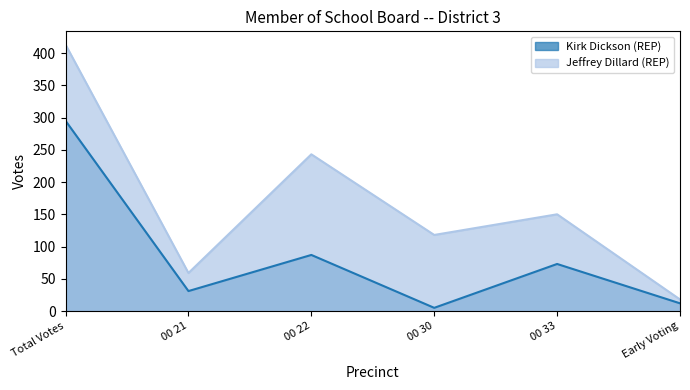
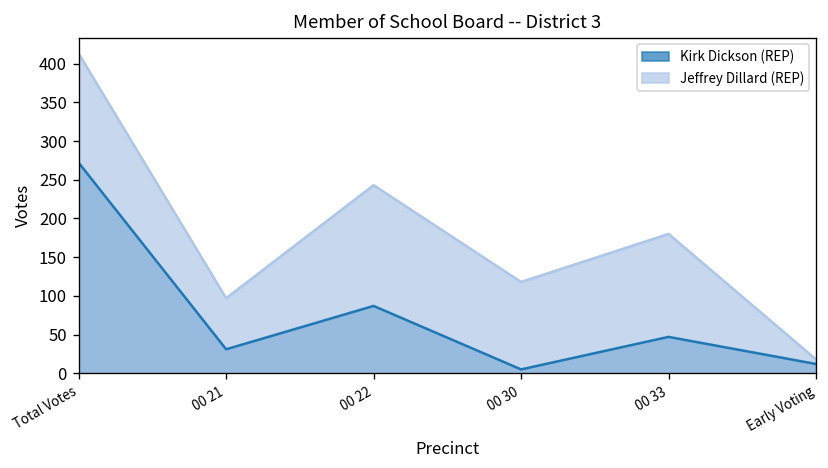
Kirk Dickson (REP), Total Votes: 300 -> 270
Jeffrey Dillard (REP), 00 21: 60 -> 100
Kirk Dickson (REP), 00 33: 70 -> 50
Jeffrey Dillard (REP), 00 33: 150 -> 180
